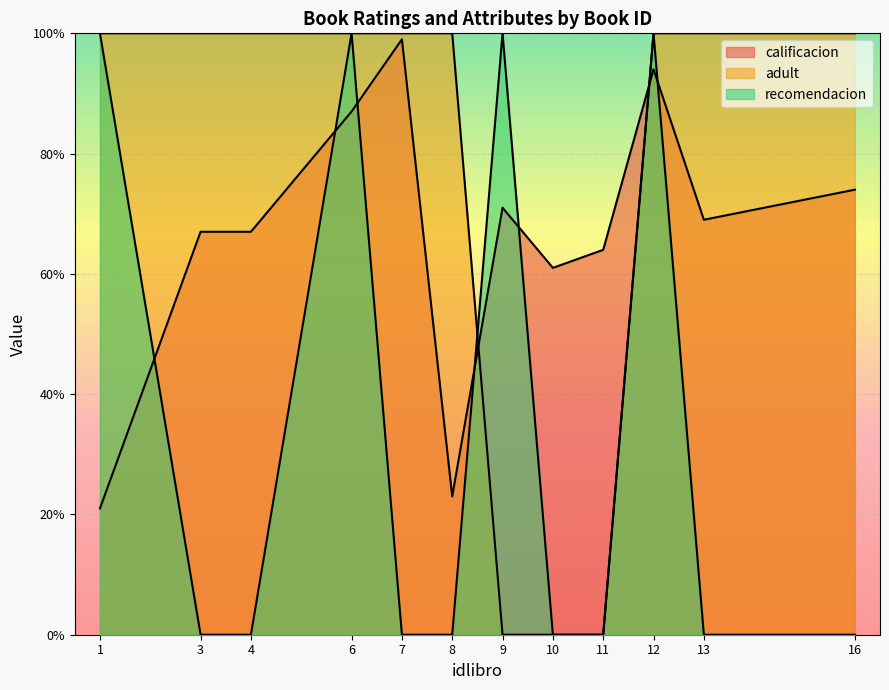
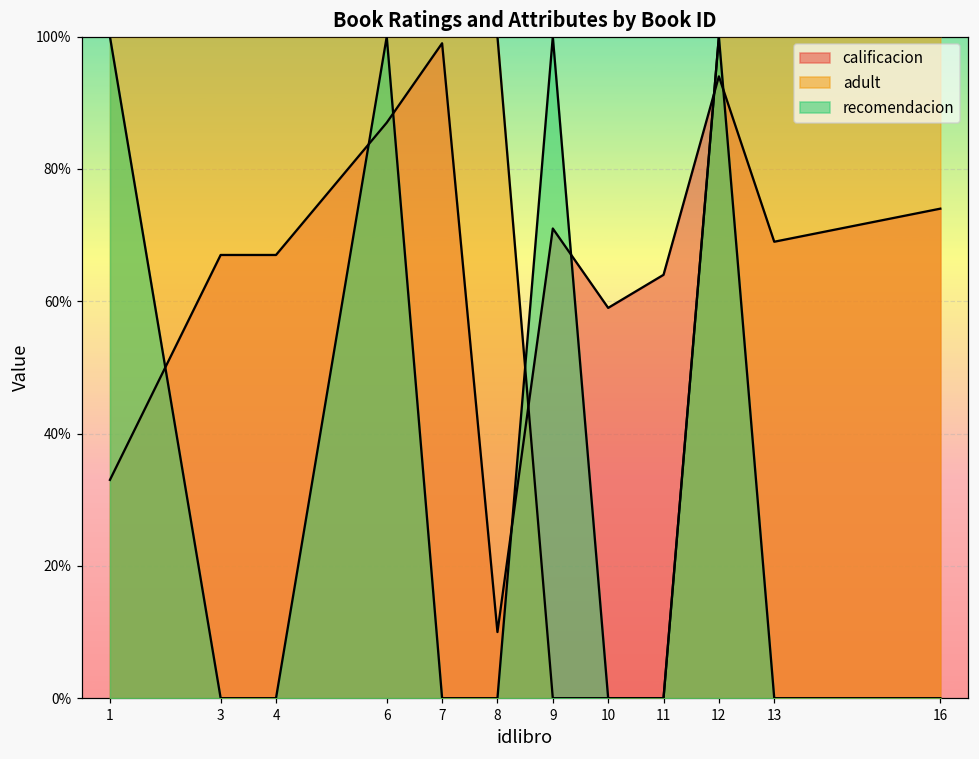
calificacion, 1: 21% -> 33%
calificacion, 8: 23% -> 10%
calificacion, 10: 61% -> 59%
